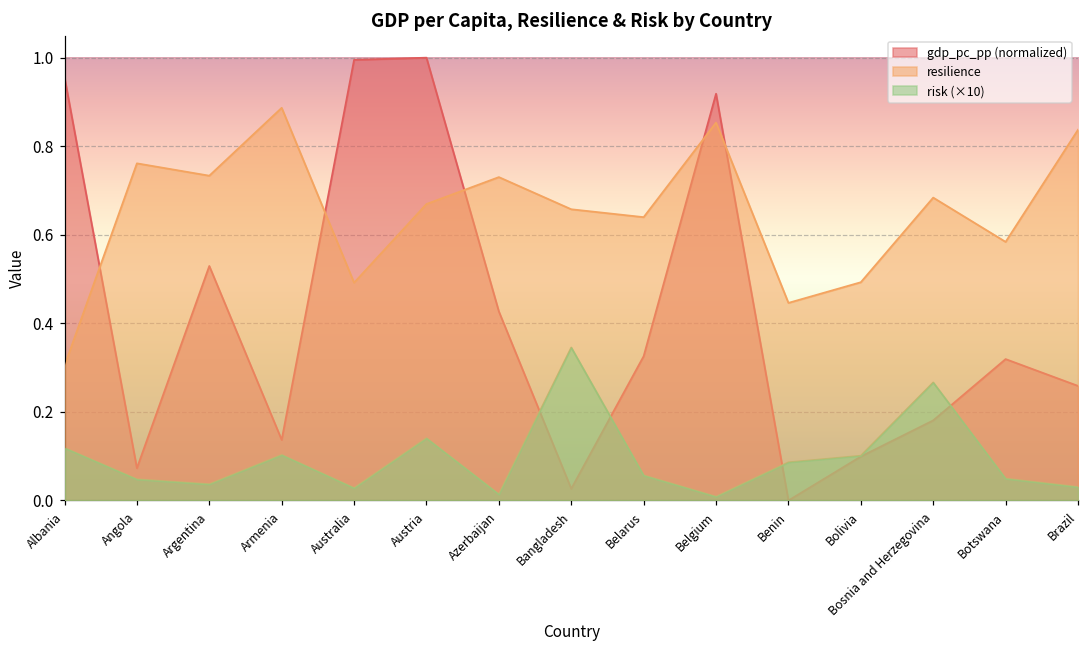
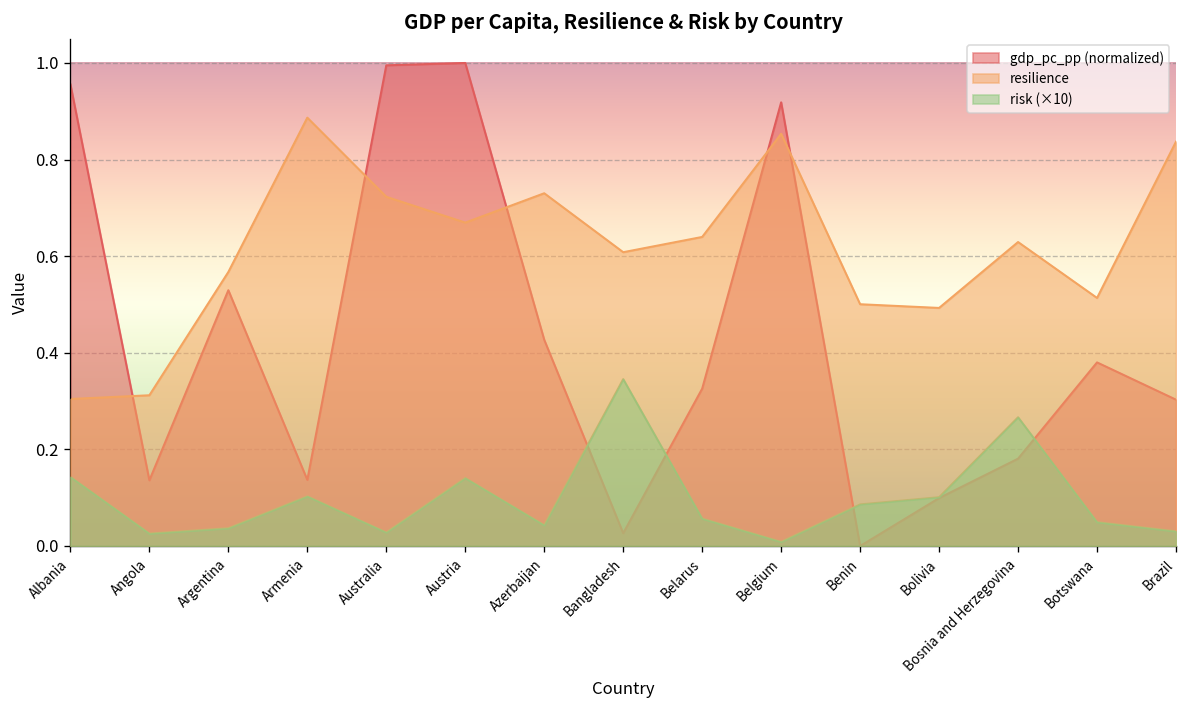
risk (×10), Albania: 0.12 -> 0.14
gdp_pc_pp (normalized), Angola: 0.07 -> 0.14
resilience, Angola: 0.76 -> 0.31
risk (×10), Angola: 0.05 -> 0.03
resilience, Argentina: 0.73 -> 0.57
resilience, Australia: 0.49 -> 0.72
risk (×10), Azerbaijan: 0.01 -> 0.04
resilience, Bangladesh: 0.66 -> 0.61
resilience, Benin: 0.45 -> 0.50
resilience, Bosnia and Herzegovina: 0.68 -> 0.63
gdp_pc_pp (normalized), Botswana: 0.32 -> 0.38
resilience, Botswana: 0.58 -> 0.51
gdp_pc_pp (normalized), Brazil: 0.26 -> 0.30
